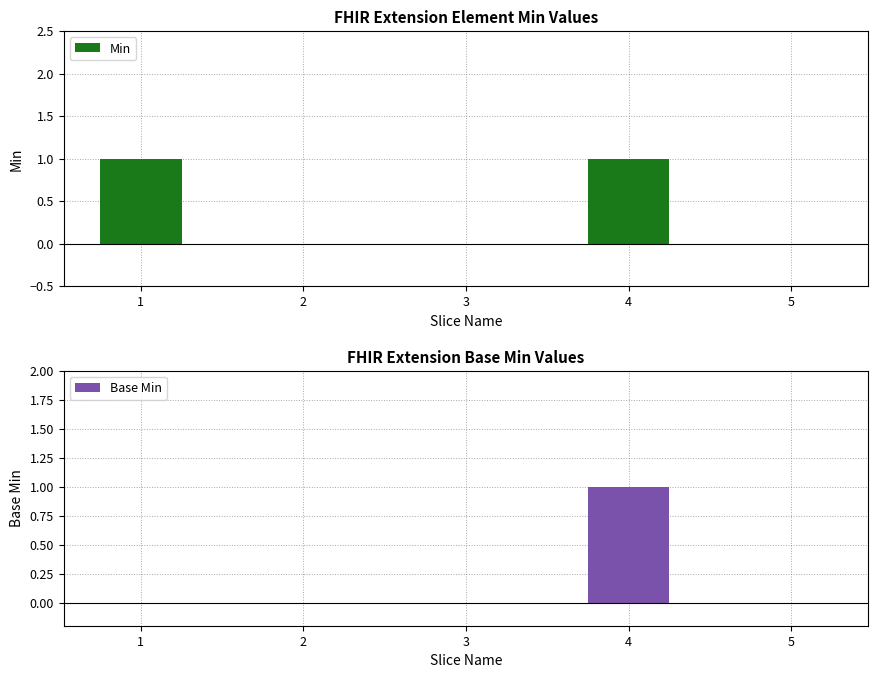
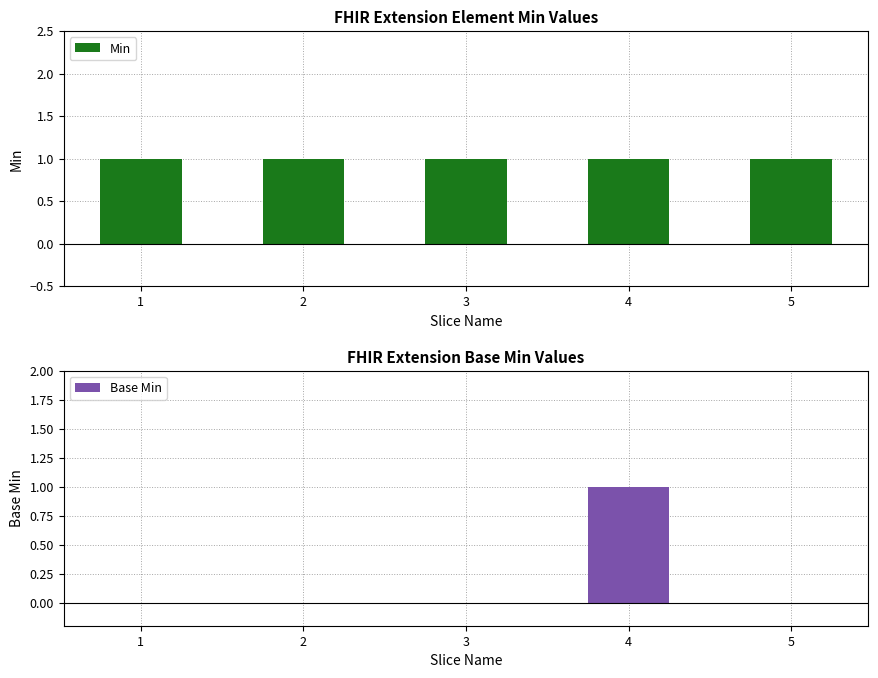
FHIR Extension Element Min Values, 2: 0 -> 1
FHIR Extension Element Min Values, 3: 0 -> 1
FHIR Extension Element Min Values, 5: 0 -> 1
